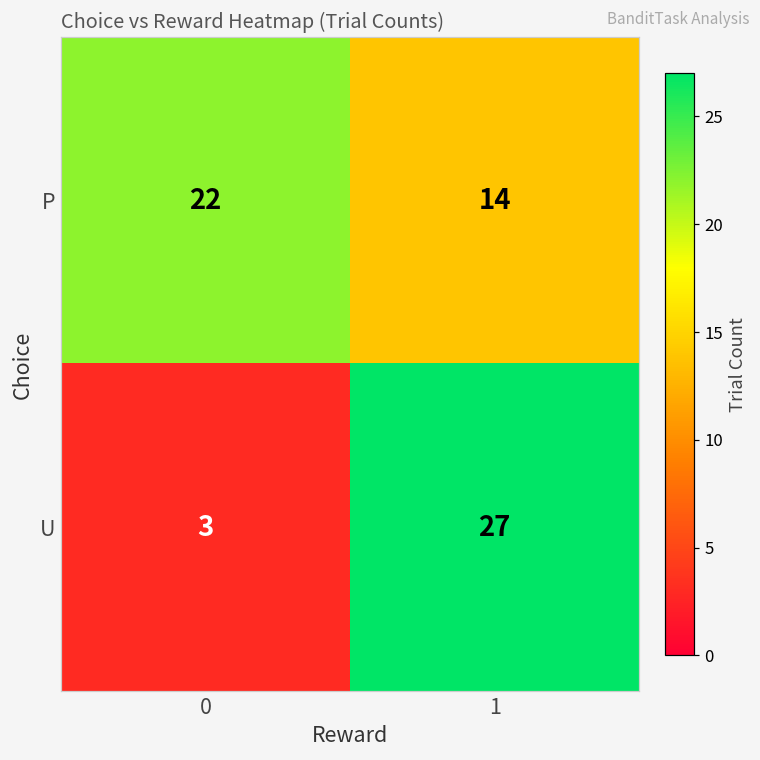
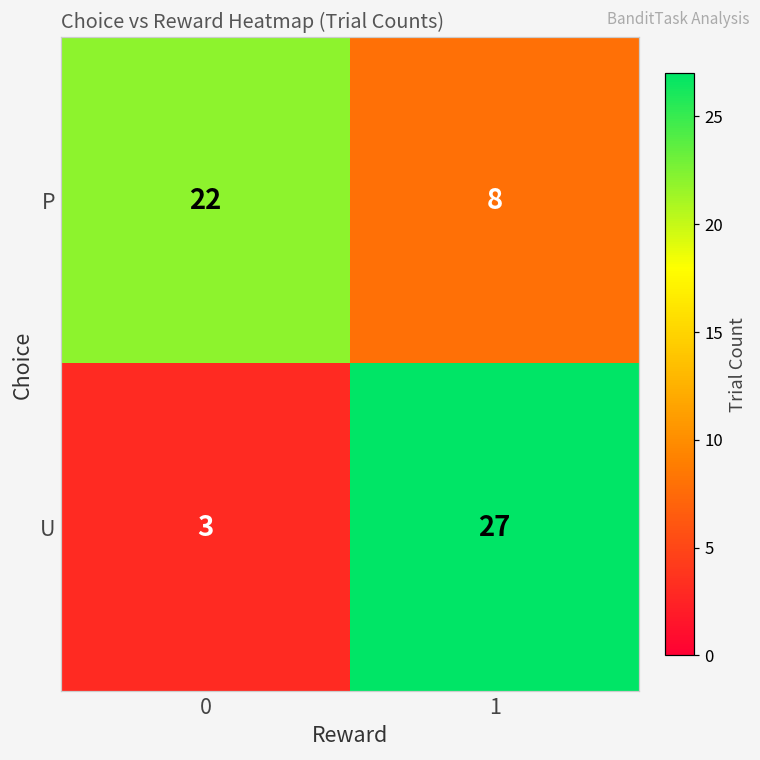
P, 1: 14 -> 8
